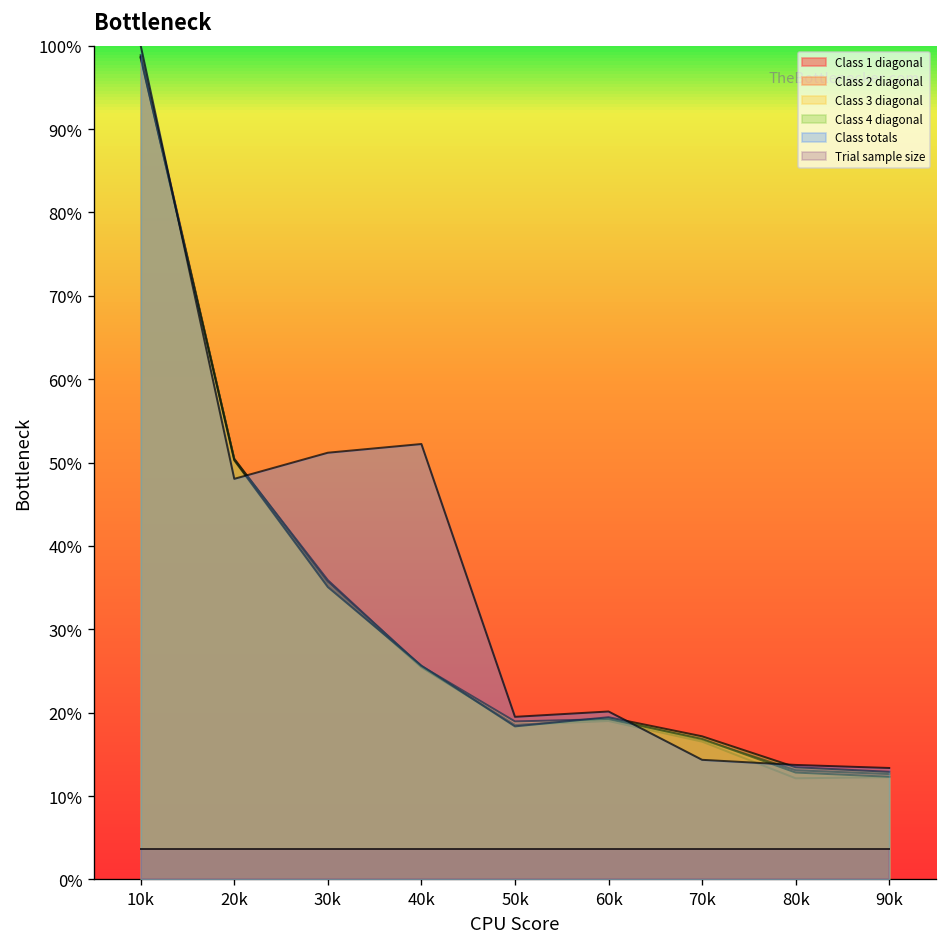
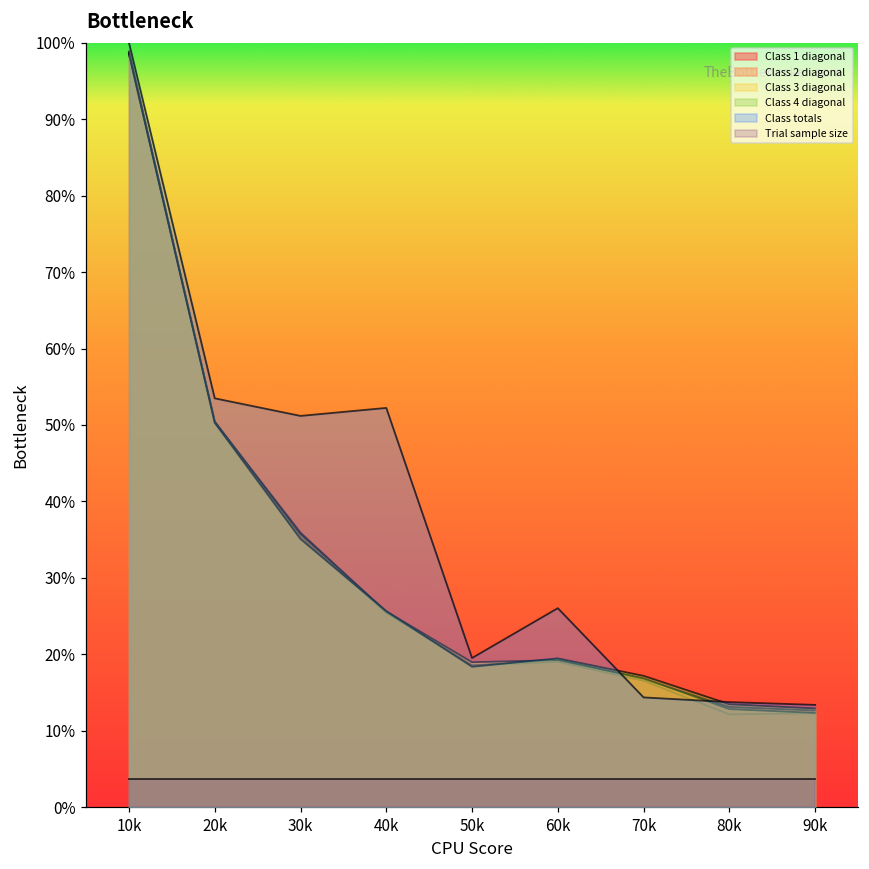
Class totals, 20k: 48% -> 53%
Class totals, 60k: 20% -> 26%
